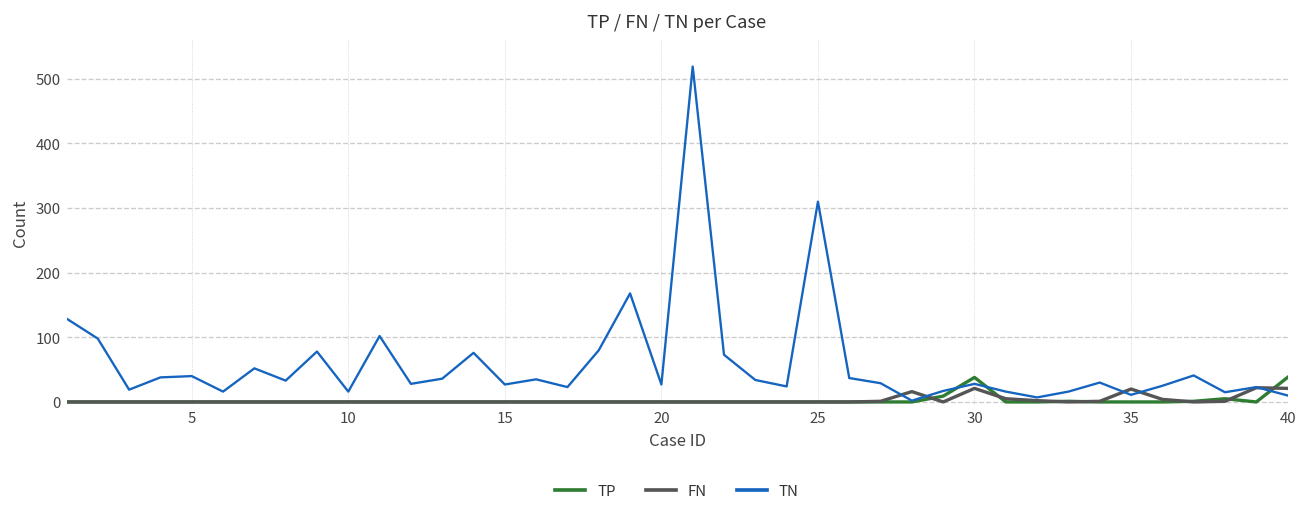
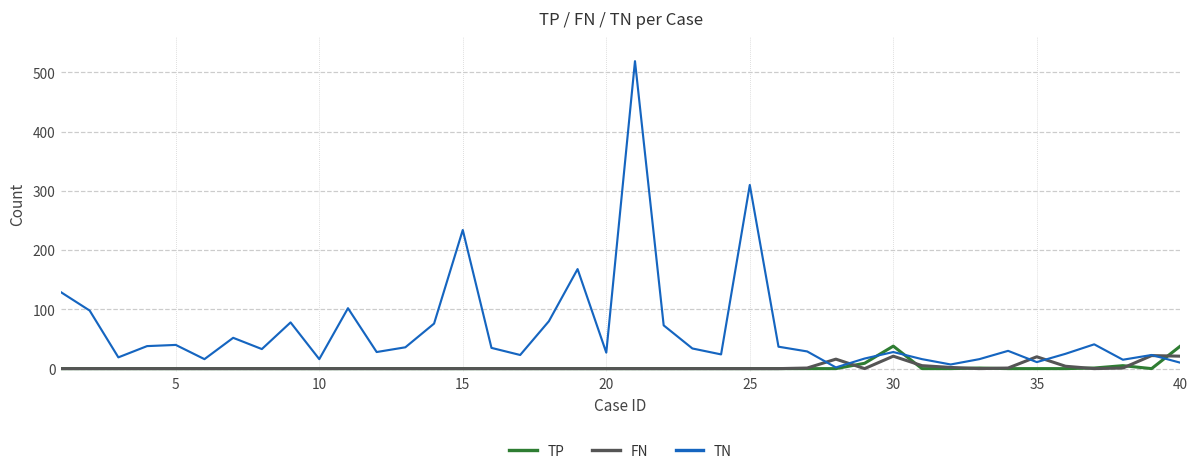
TN, 15: 30 -> 230
